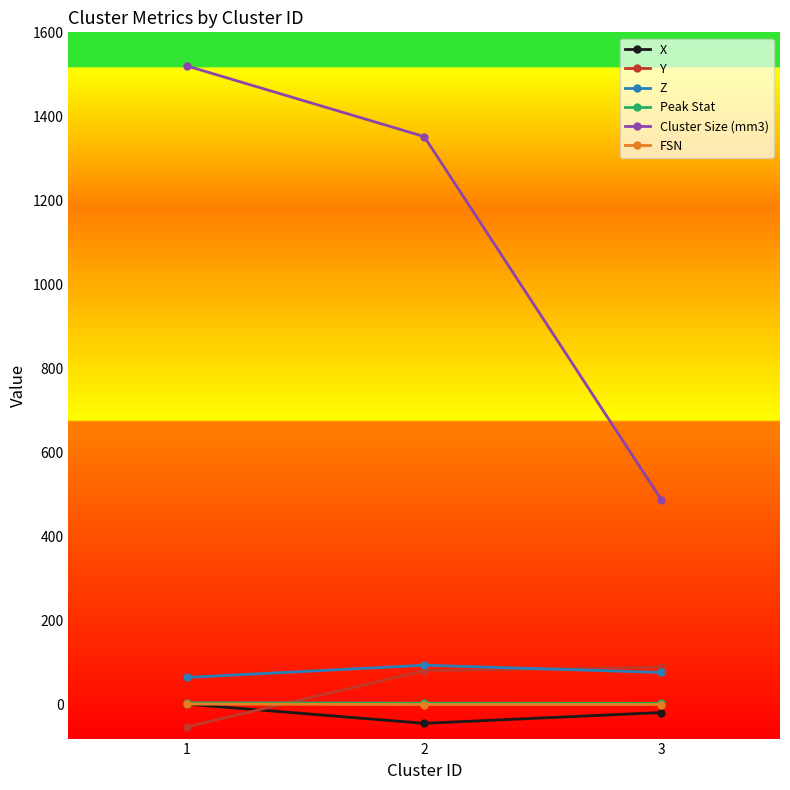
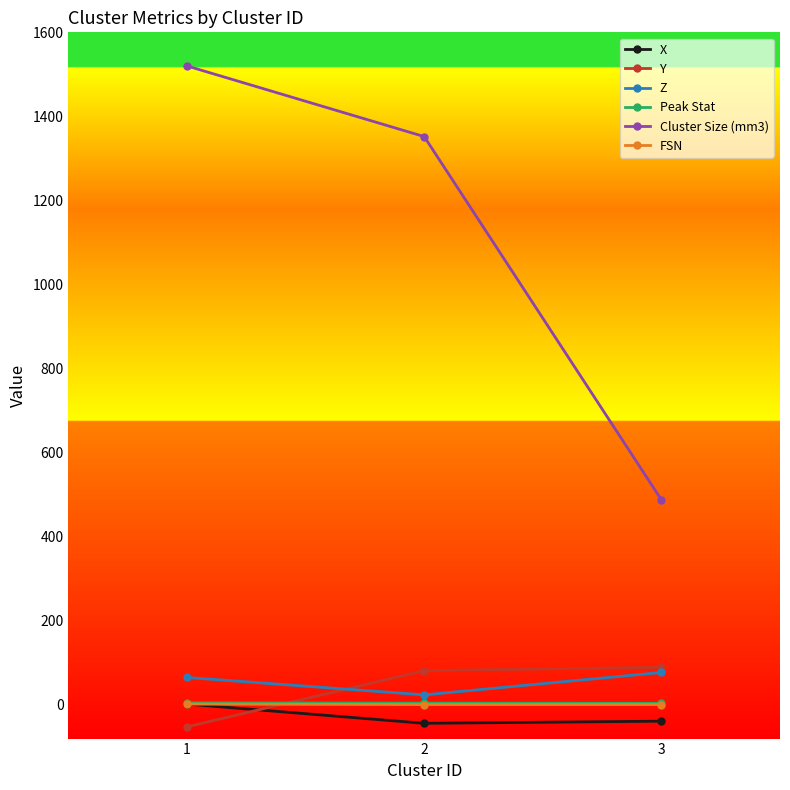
Z, 2: 90 -> 20
X, 3: -20 -> -40
